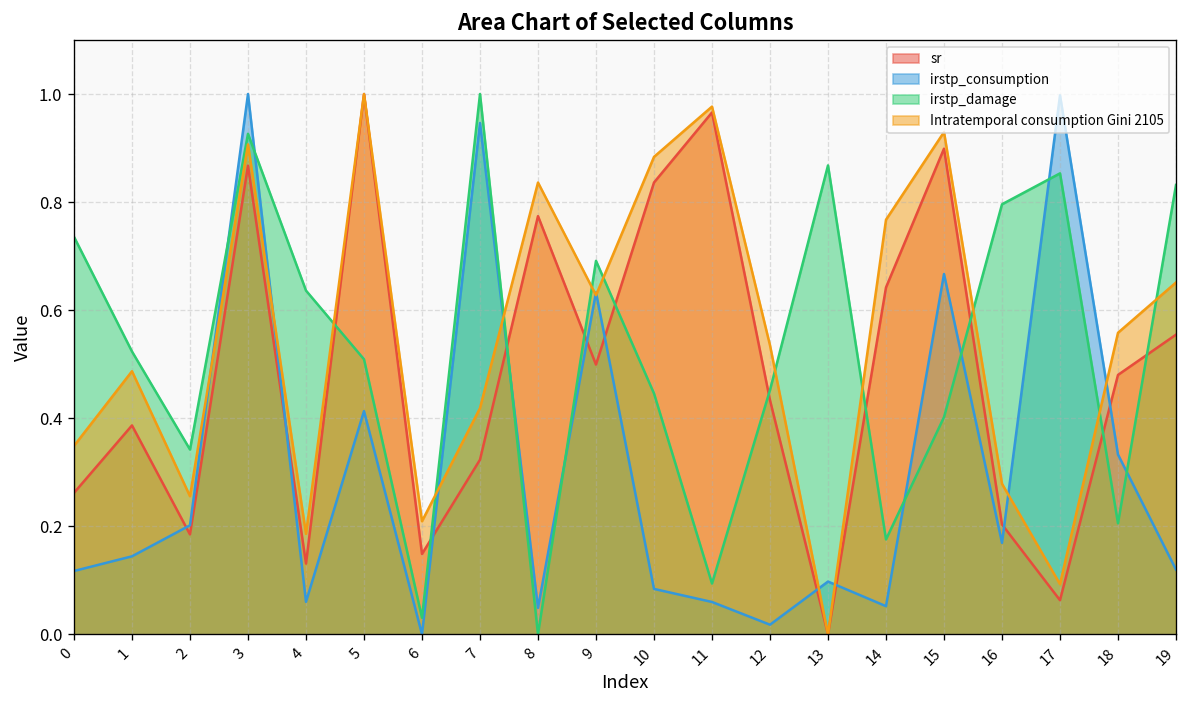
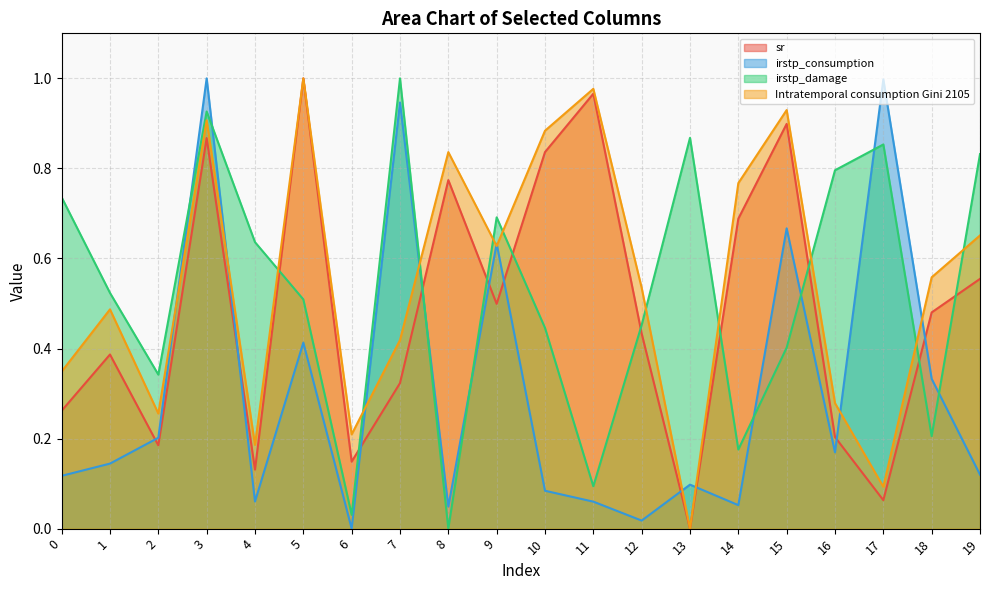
sr, 14: 0.64 -> 0.69
